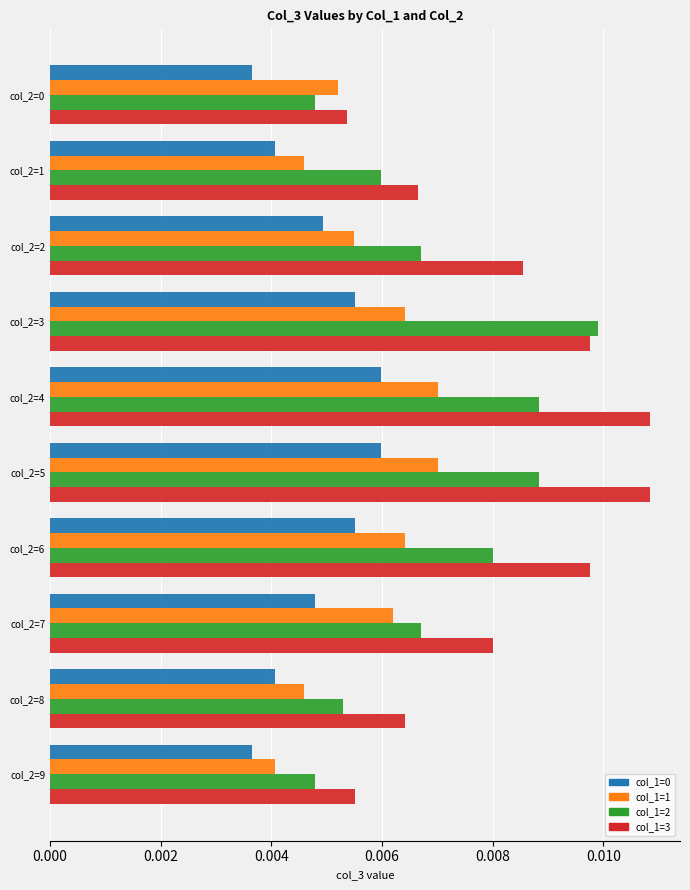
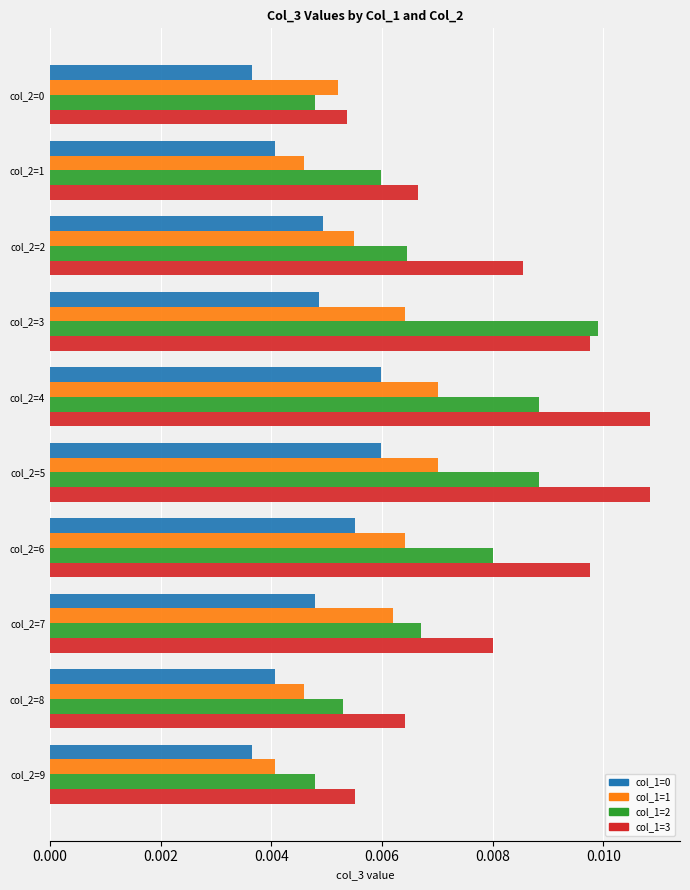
col_1=2, col_2=2: 0.0067 -> 0.0064
col_1=0, col_2=3: 0.0055 -> 0.0049
